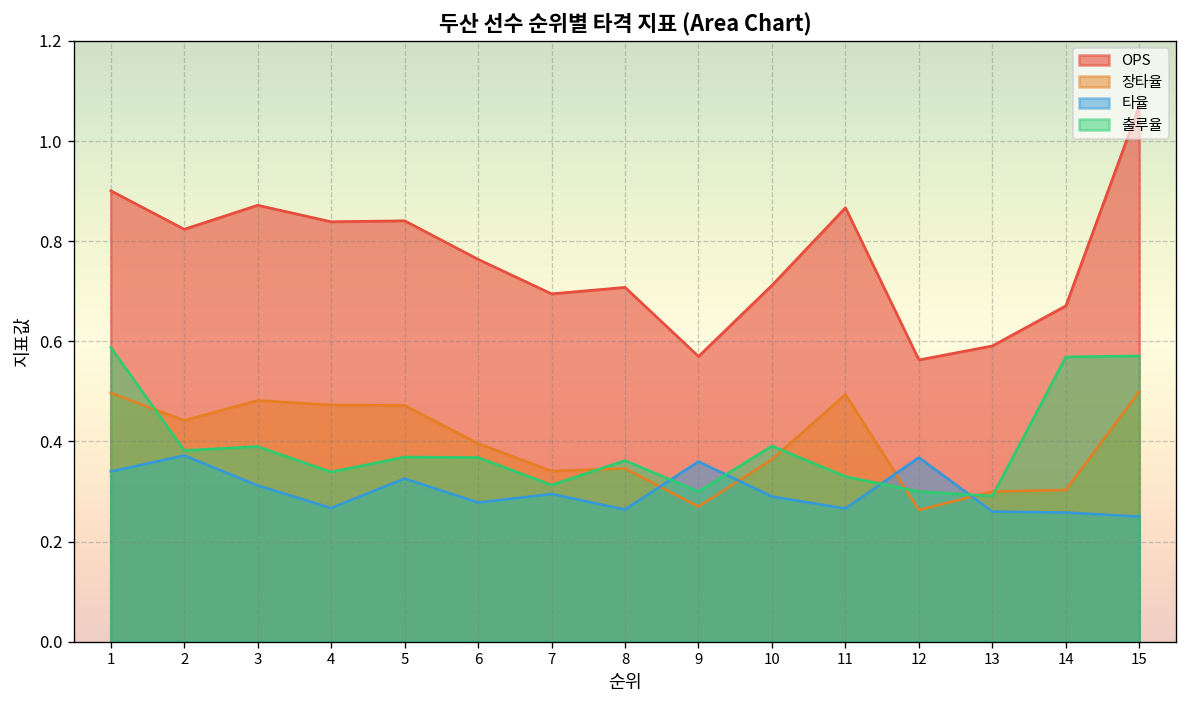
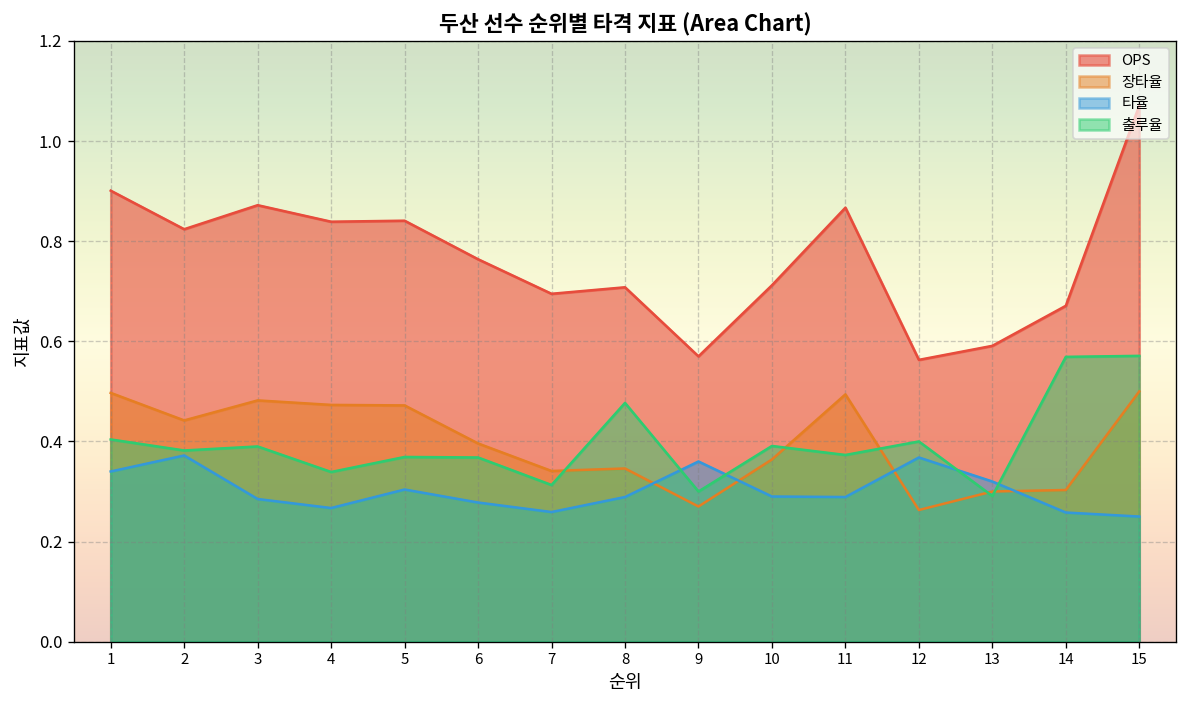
출루율, 1: 0.59 -> 0.40
타율, 3: 0.31 -> 0.29
타율, 5: 0.33 -> 0.30
타율, 7: 0.30 -> 0.26
타율, 8: 0.26 -> 0.29
출루율, 8: 0.36 -> 0.48
타율, 11: 0.27 -> 0.29
출루율, 11: 0.33 -> 0.37
출루율, 12: 0.3 -> 0.4
타율, 13: 0.26 -> 0.32
